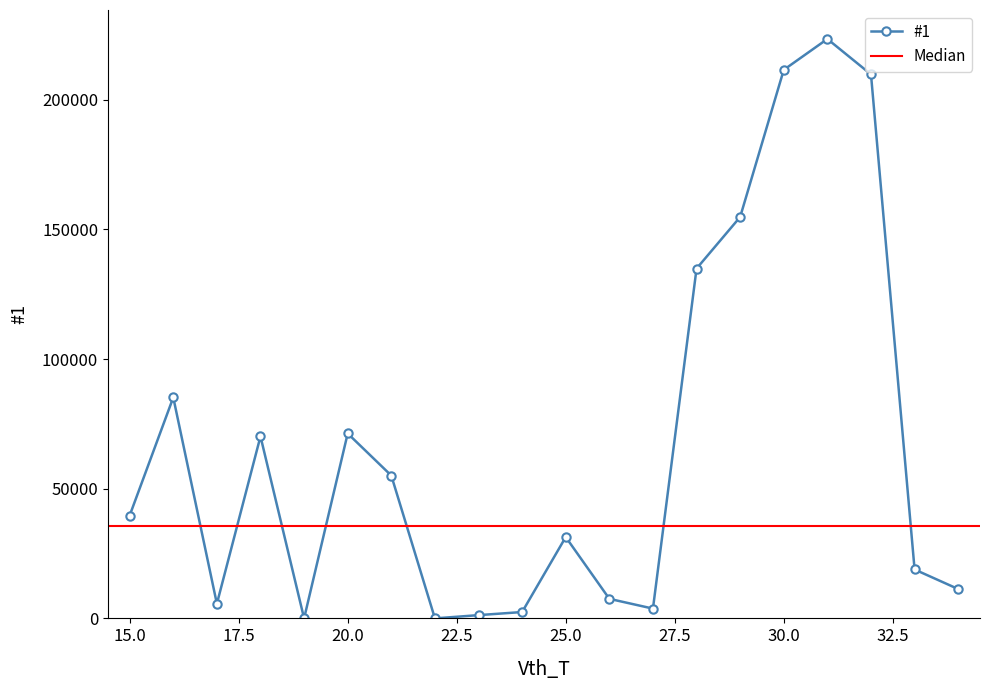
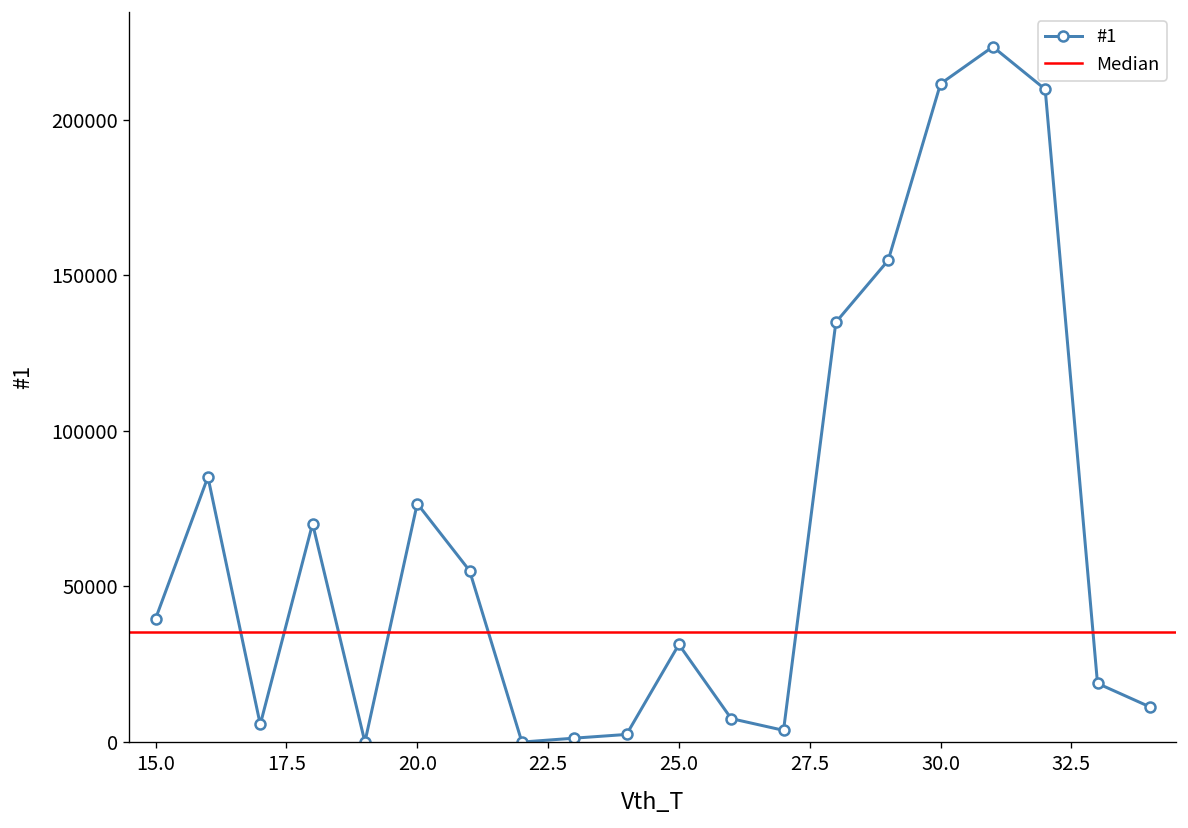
20.0: 71000 -> 77000
